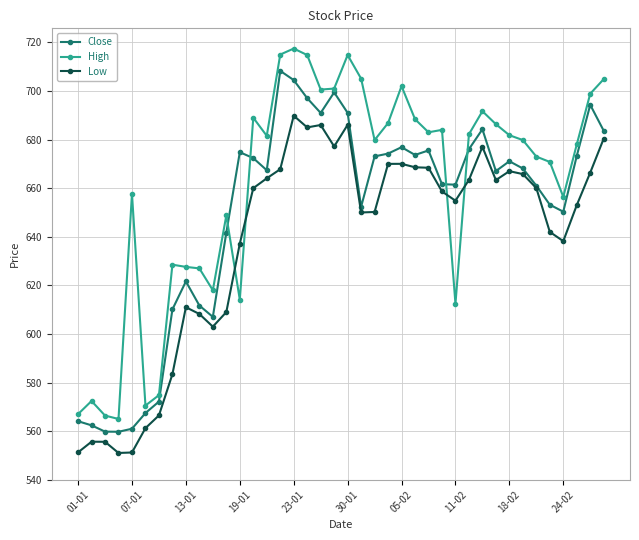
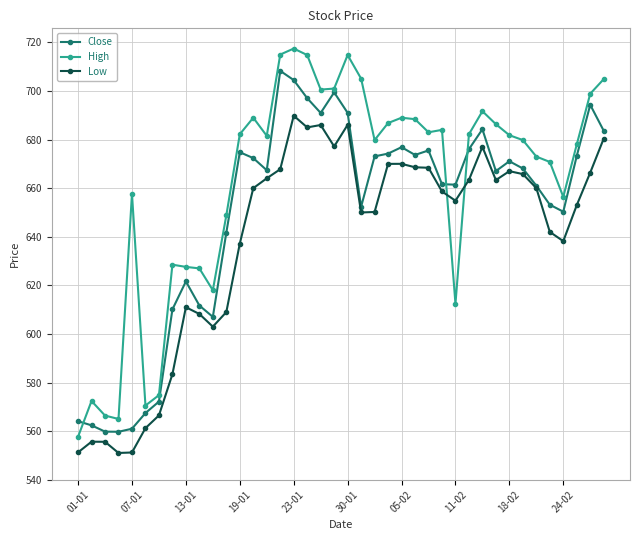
High, 01-01: 567 -> 558
High, 19-01: 614 -> 682
High, 05-02: 702 -> 689
